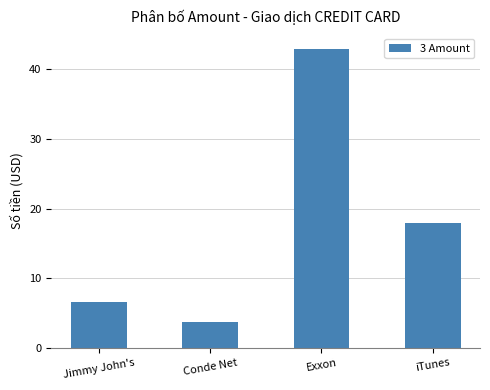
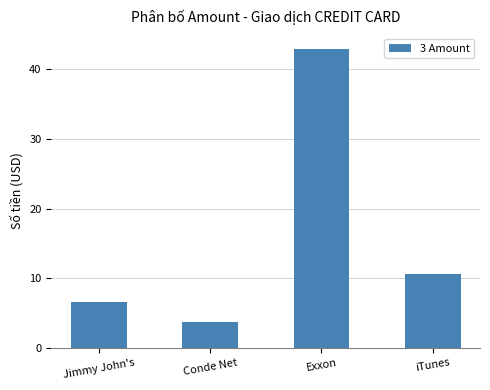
iTunes: 18 -> 11
